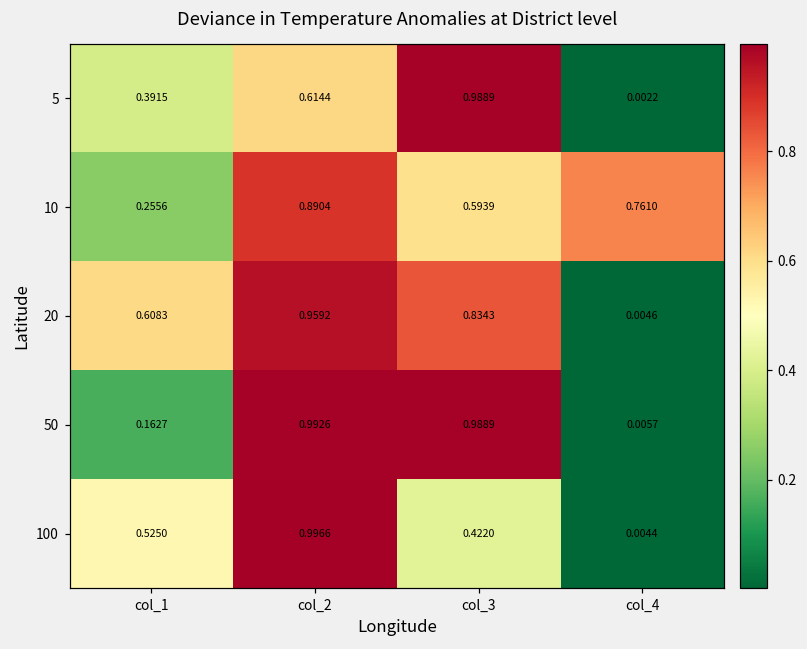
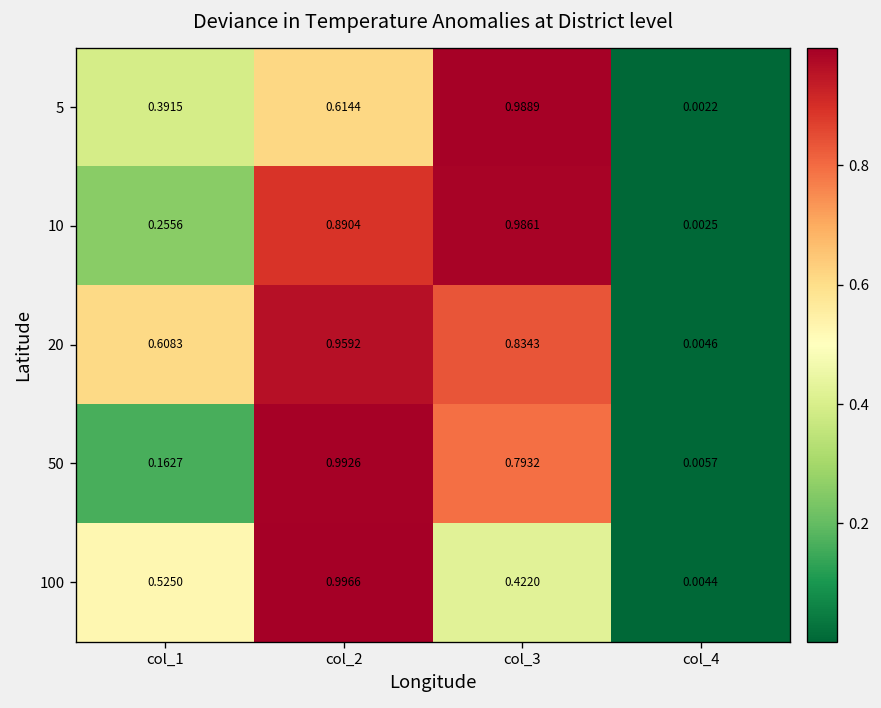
10, col_3: 0.5939 -> 0.9861
10, col_4: 0.7610 -> 0.0025
50, col_3: 0.9889 -> 0.7932
